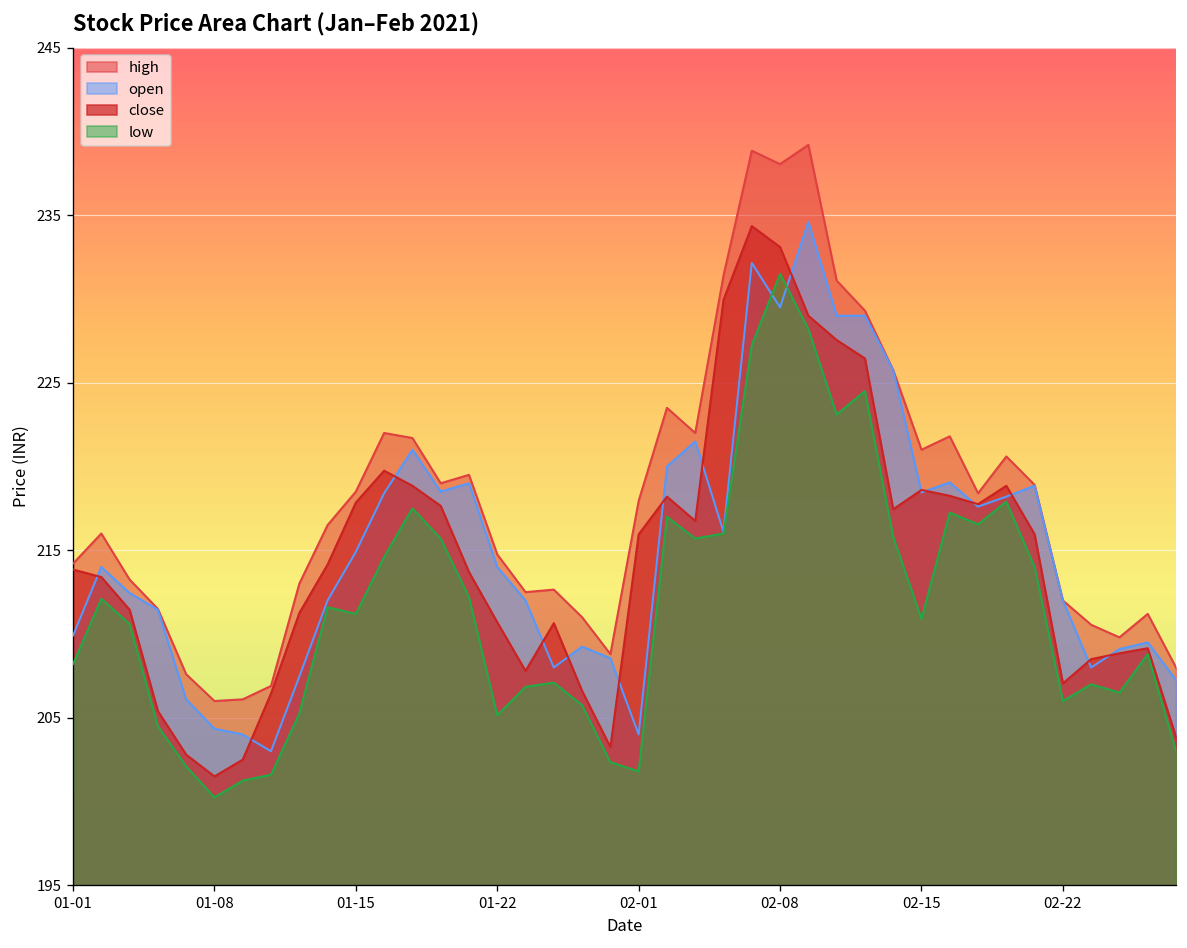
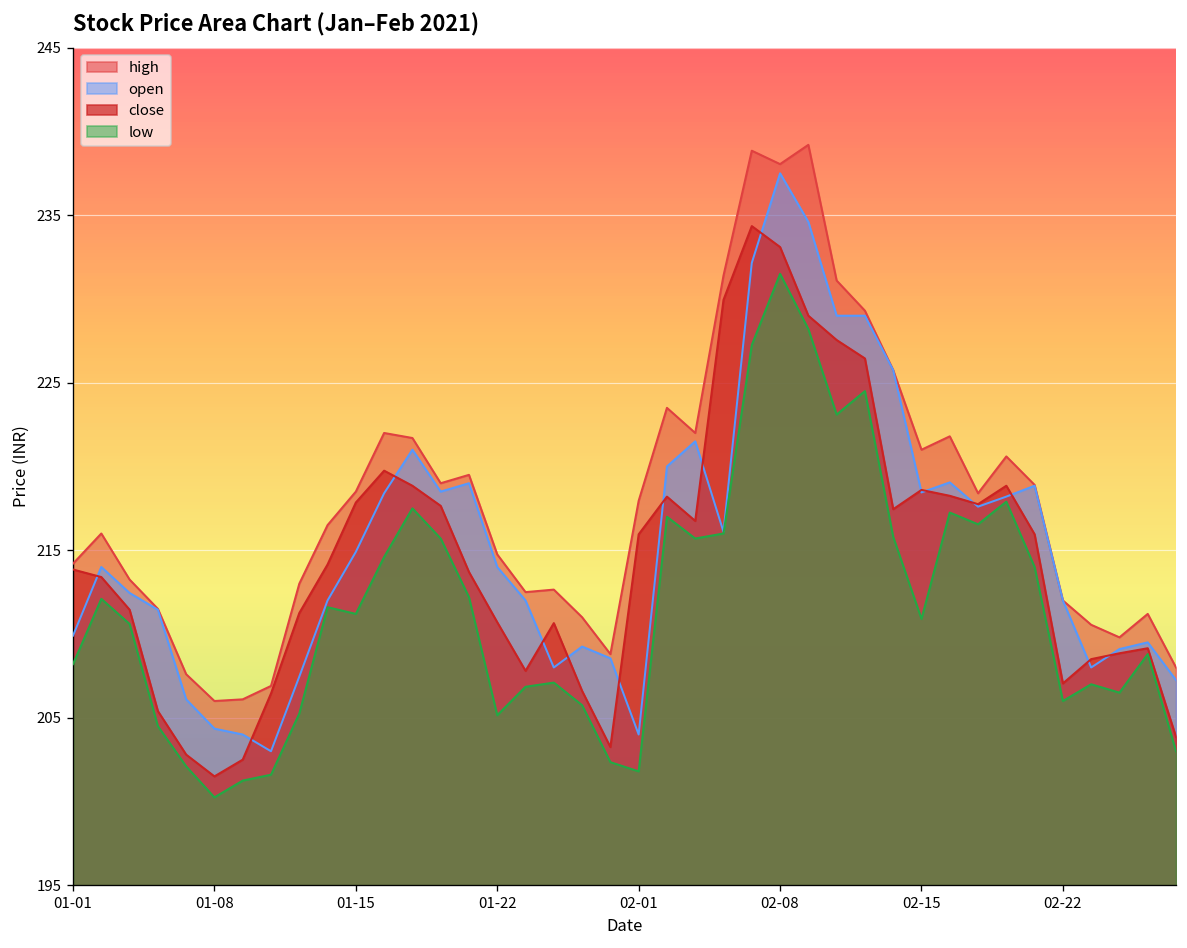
open, 02-08: 229.5 -> 237.5
